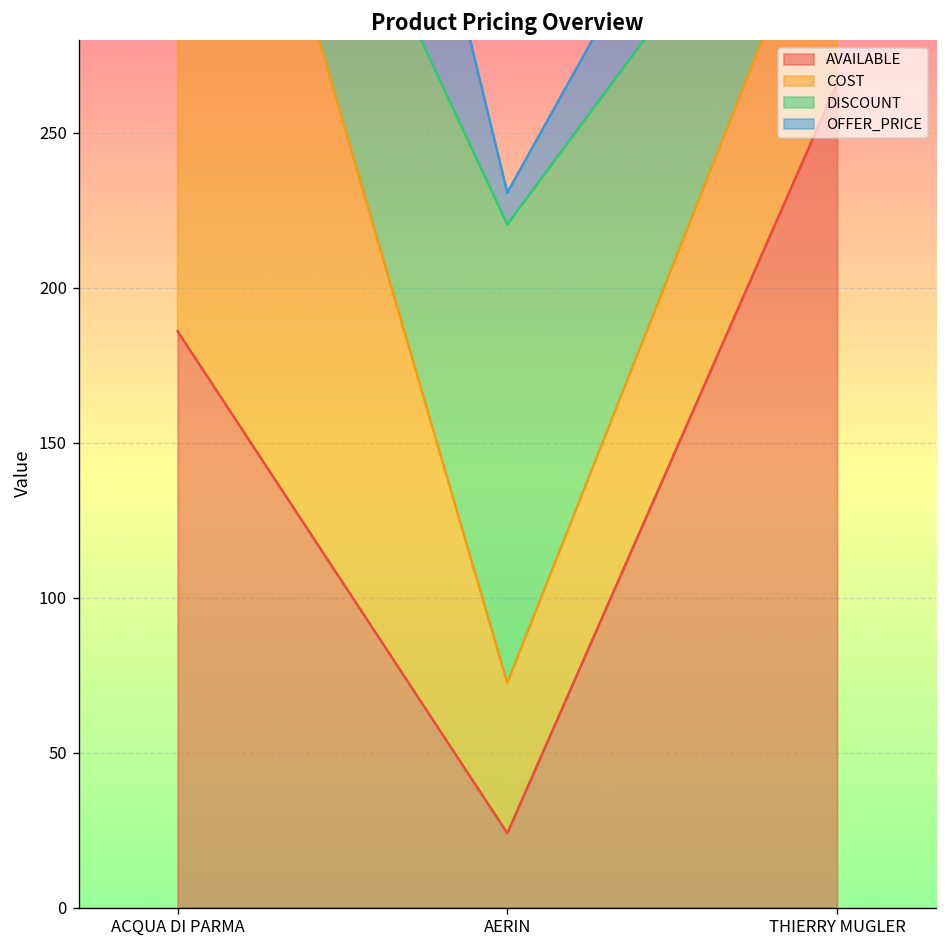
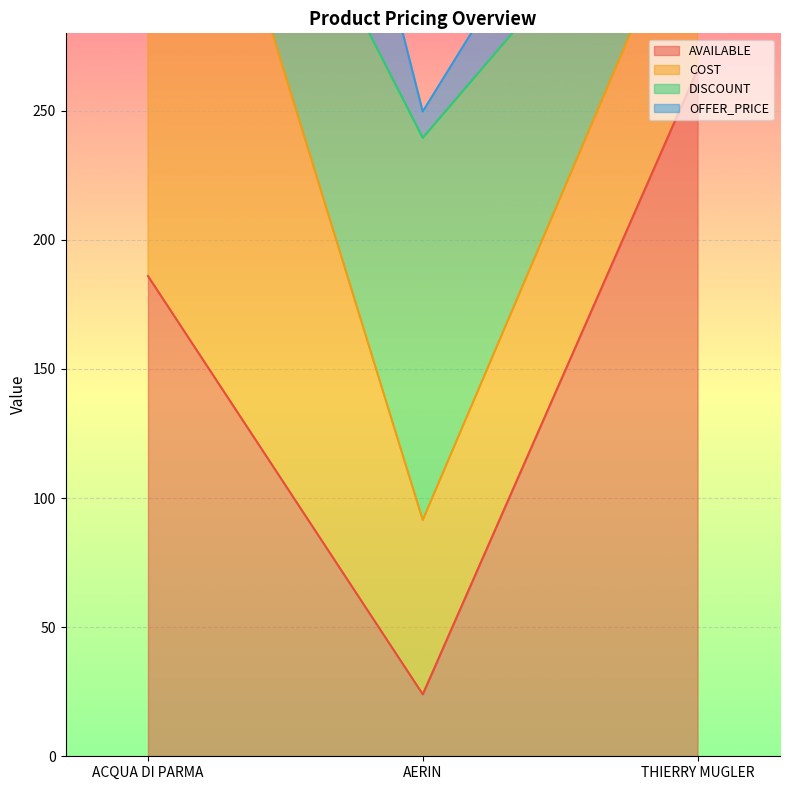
COST, AERIN: 49 -> 68
